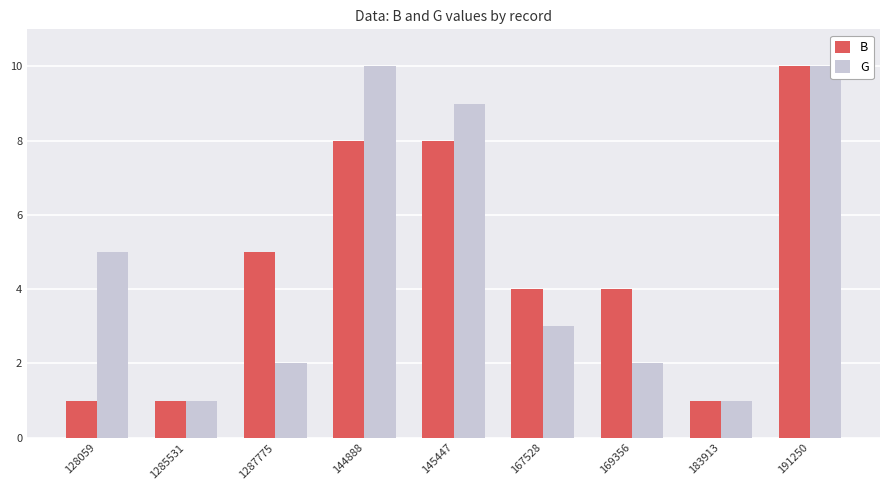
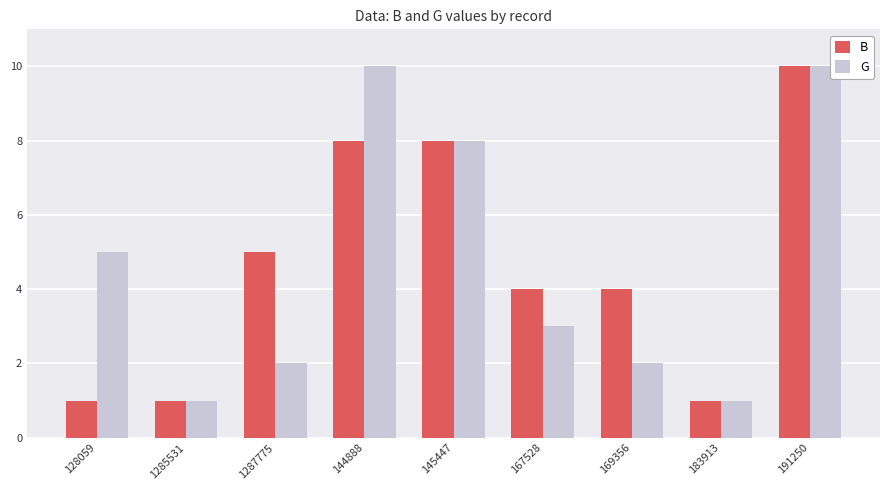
G, 145447: 9 -> 8
